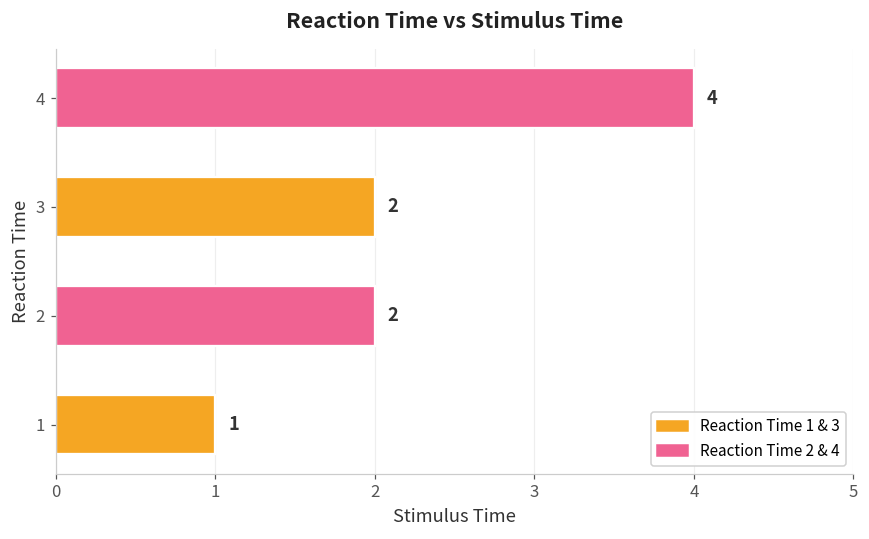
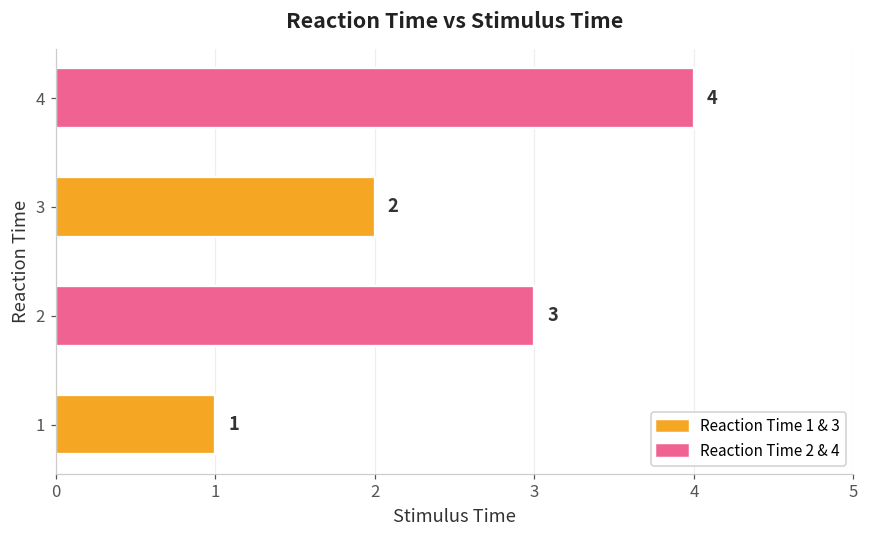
2: 2 -> 3
